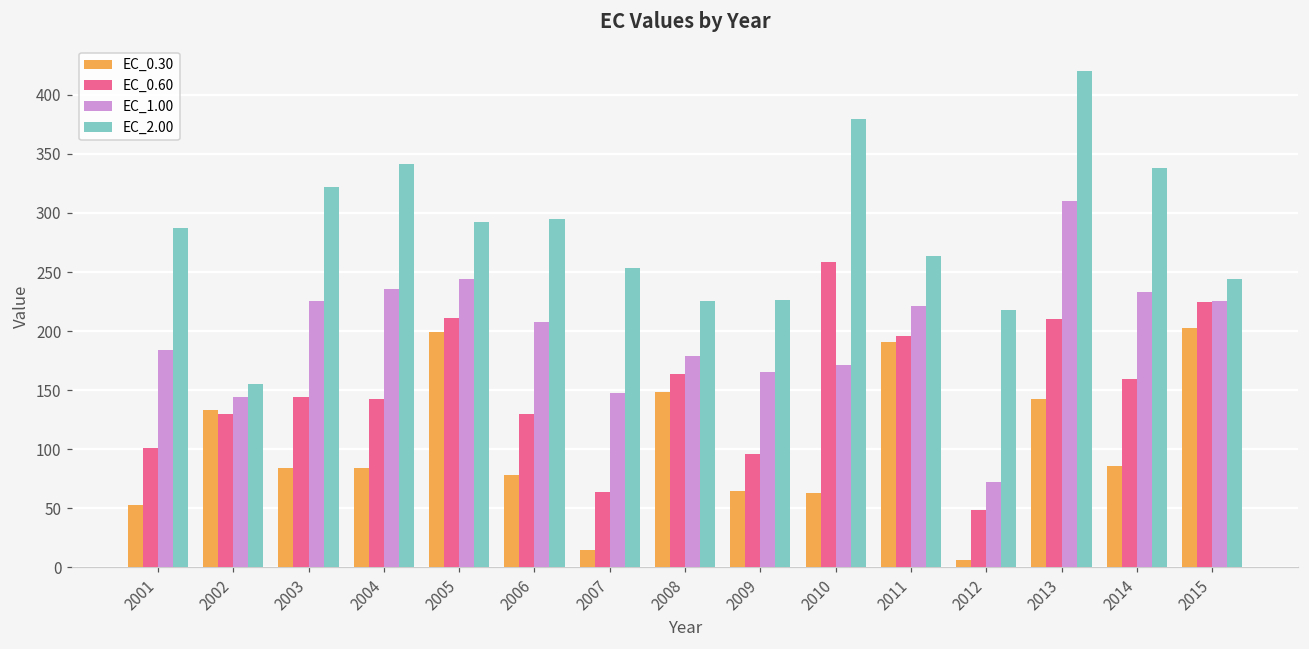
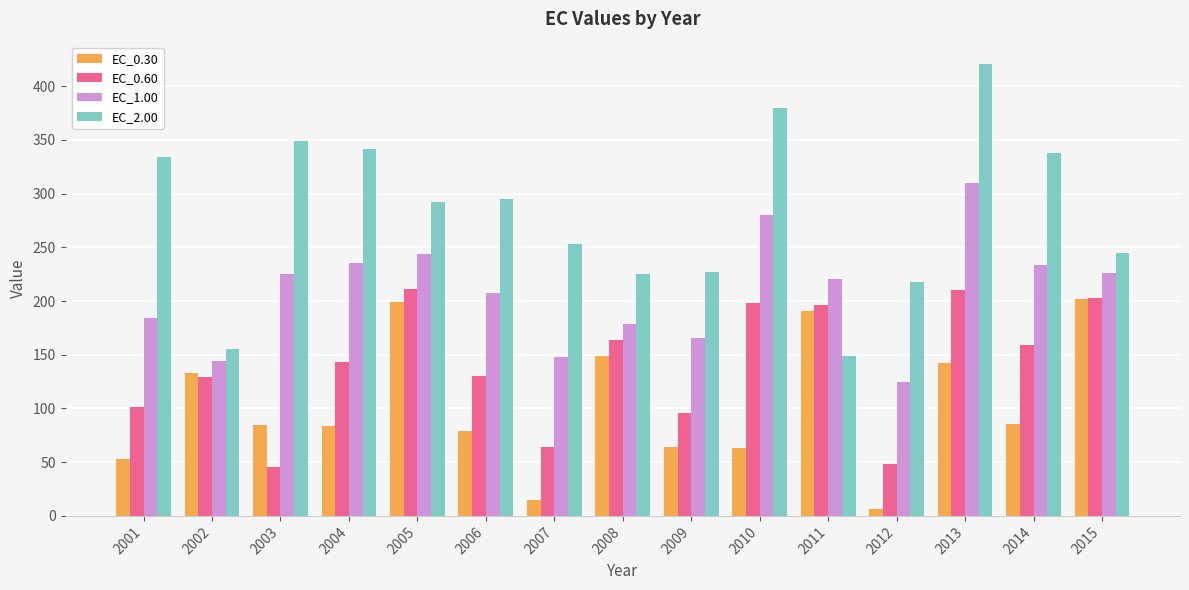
EC_2.00, 2001: 287 -> 334
EC_0.60, 2003: 145 -> 45
EC_2.00, 2003: 322 -> 349
EC_0.60, 2010: 258 -> 198
EC_1.00, 2010: 171 -> 280
EC_2.00, 2011: 263 -> 149
EC_1.00, 2012: 73 -> 124
EC_0.60, 2015: 225 -> 203
